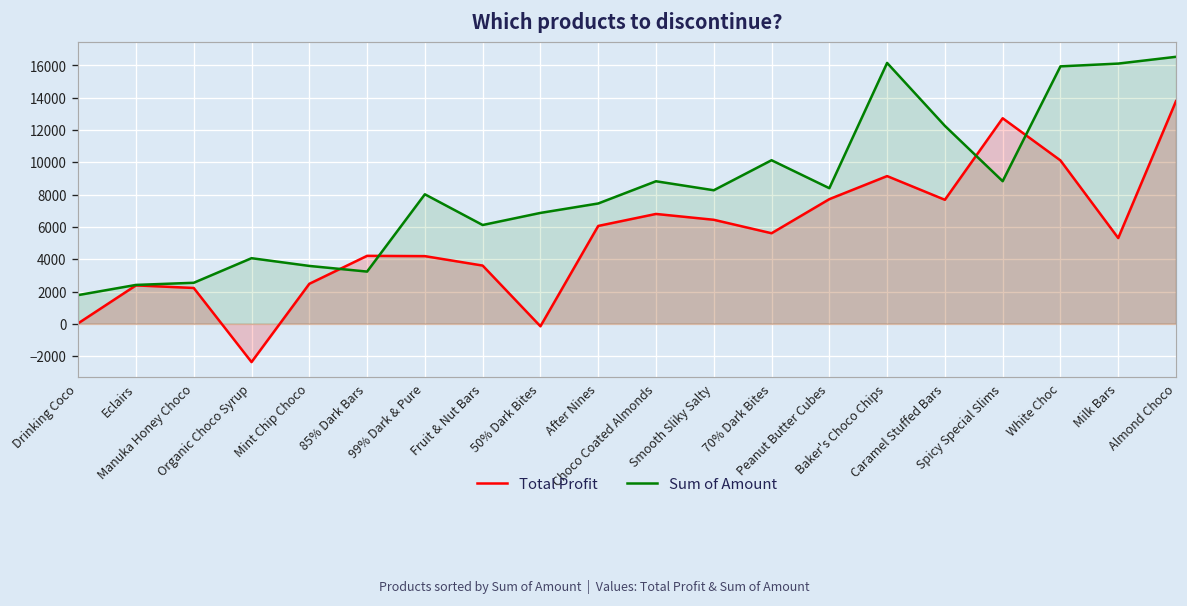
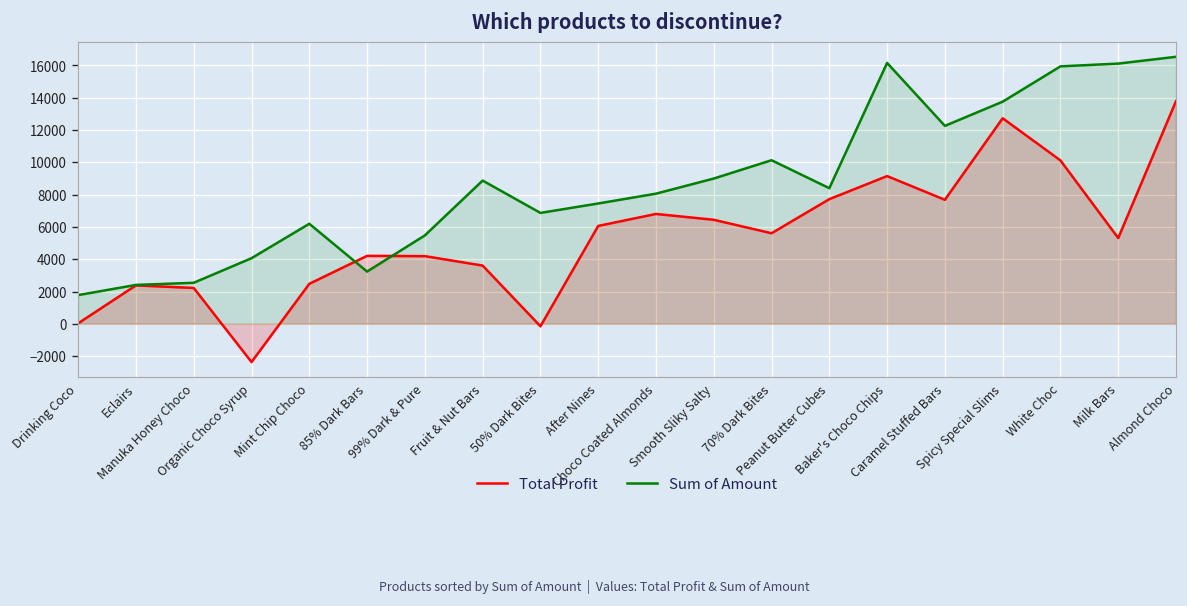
Sum of Amount, Mint Chip Choco: 3600 -> 6200
Sum of Amount, 99% Dark & Pure: 8000 -> 5500
Sum of Amount, Fruit & Nut Bars: 6100 -> 8900
Sum of Amount, Choco Coated Almonds: 8800 -> 8100
Sum of Amount, Smooth Sliky Salty: 8300 -> 9000
Sum of Amount, Spicy Special Slims: 8800 -> 13800
